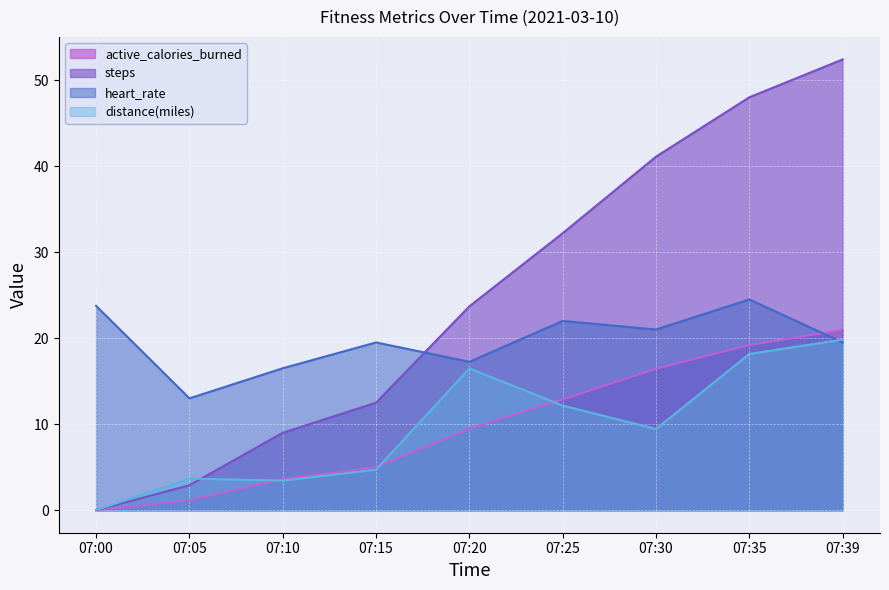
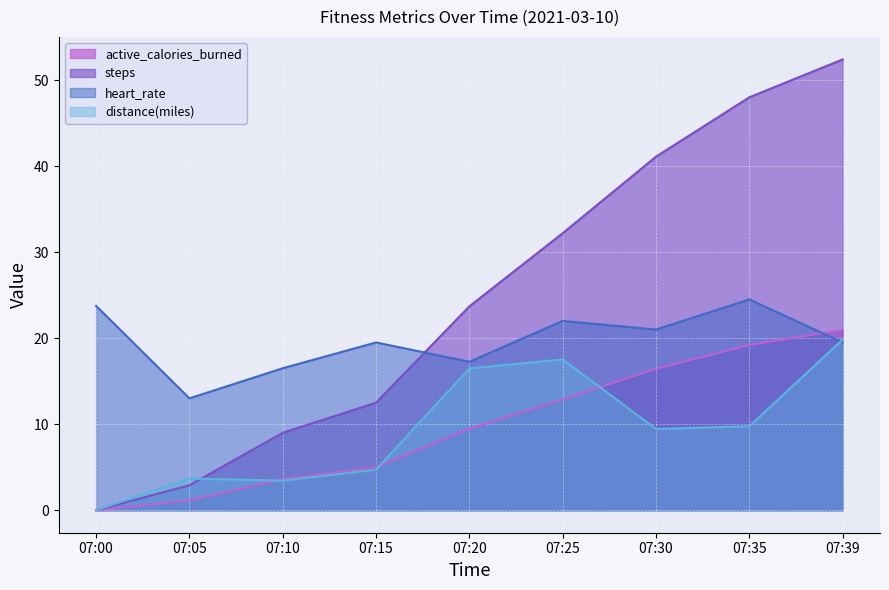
distance(miles), 07:25: 12 -> 18
distance(miles), 07:35: 18 -> 10
